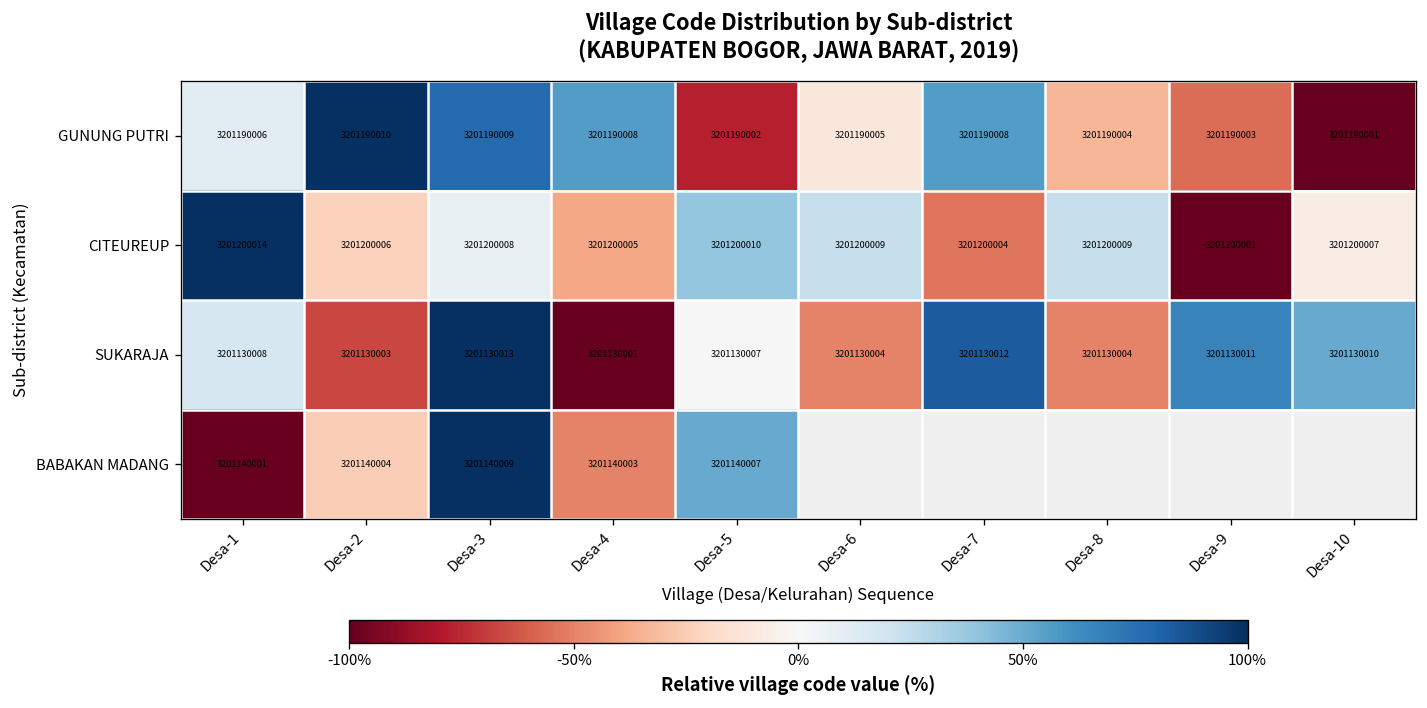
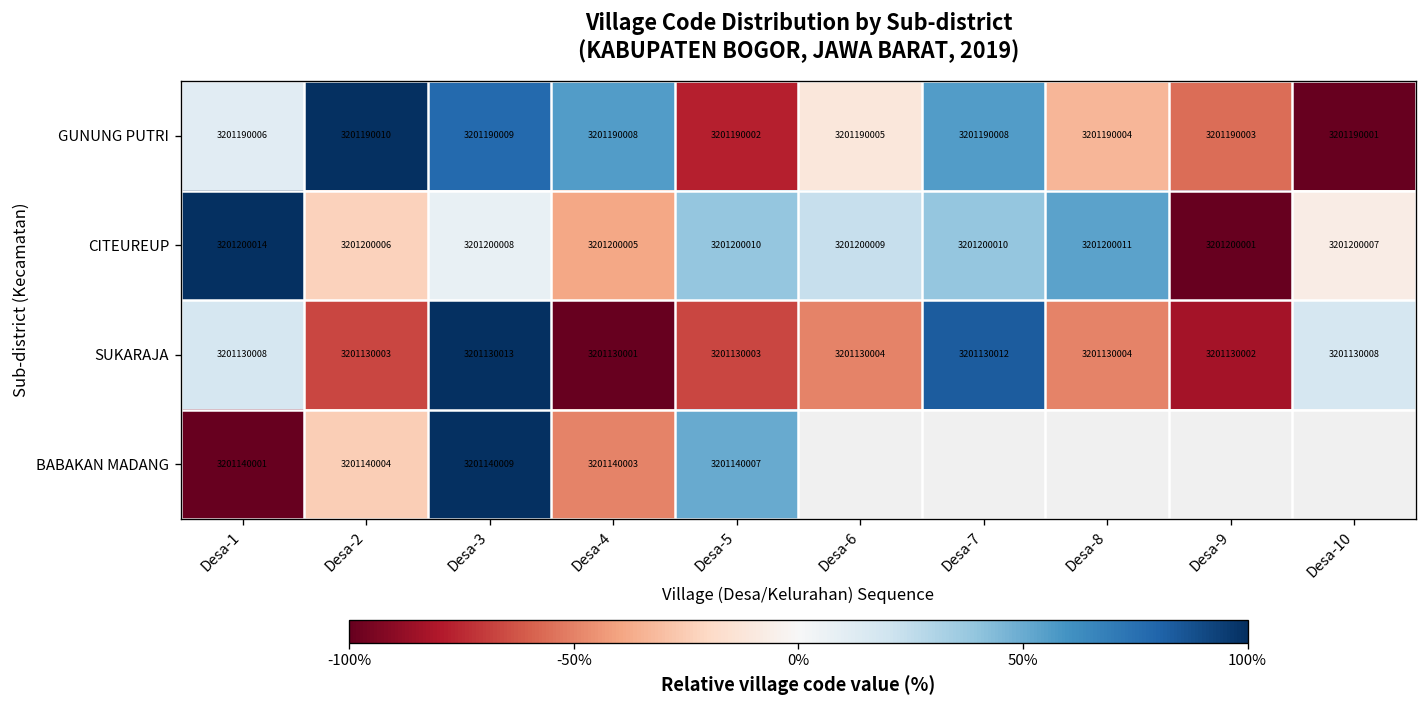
CITEUREUP, Desa-7: 3201200004 -> 3201200010
CITEUREUP, Desa-8: 3201200009 -> 3201200011
SUKARAJA, Desa-5: 3201130007 -> 3201130003
SUKARAJA, Desa-9: 3201130011 -> 3201130002
SUKARAJA, Desa-10: 3201130010 -> 3201130008
